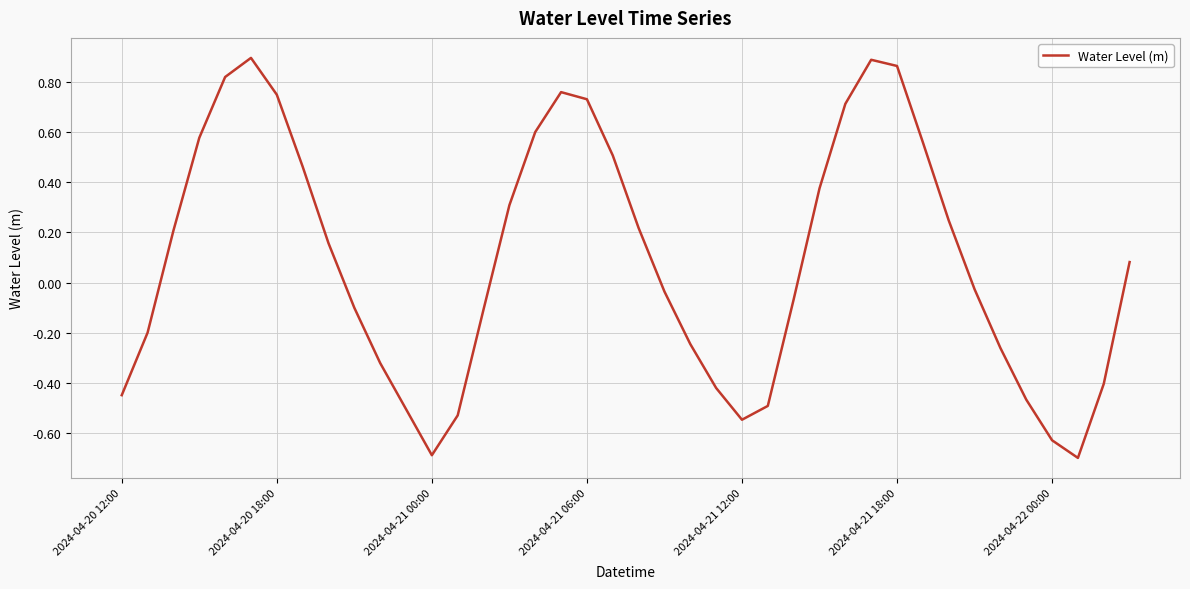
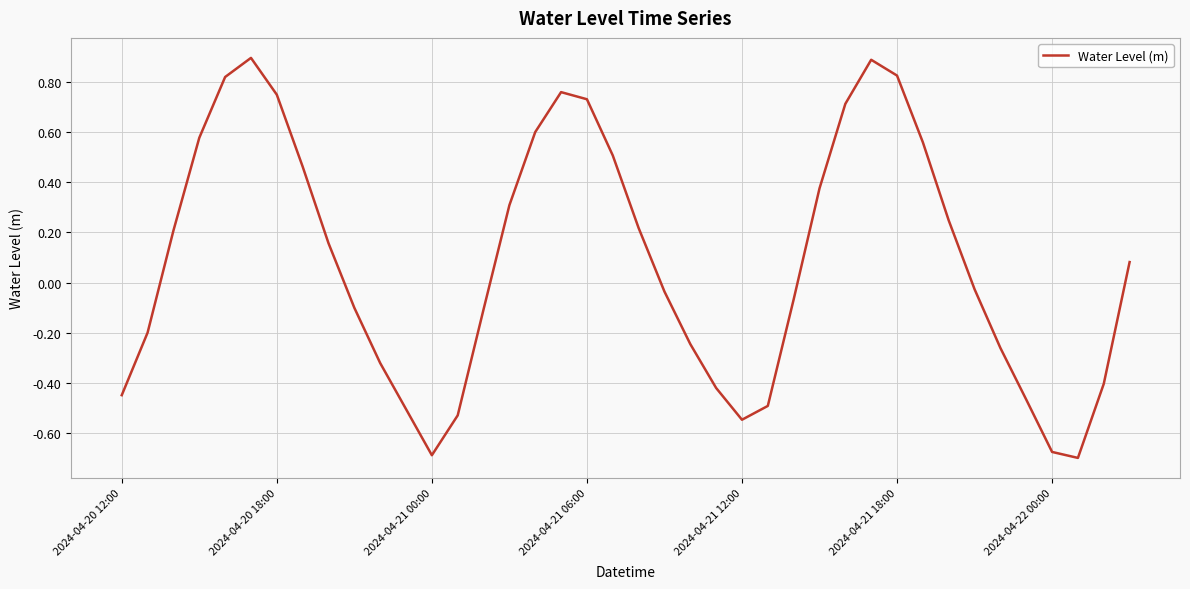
2024-04-21 18:00: 0.86 -> 0.83
2024-04-22 00:00: -0.63 -> -0.68
